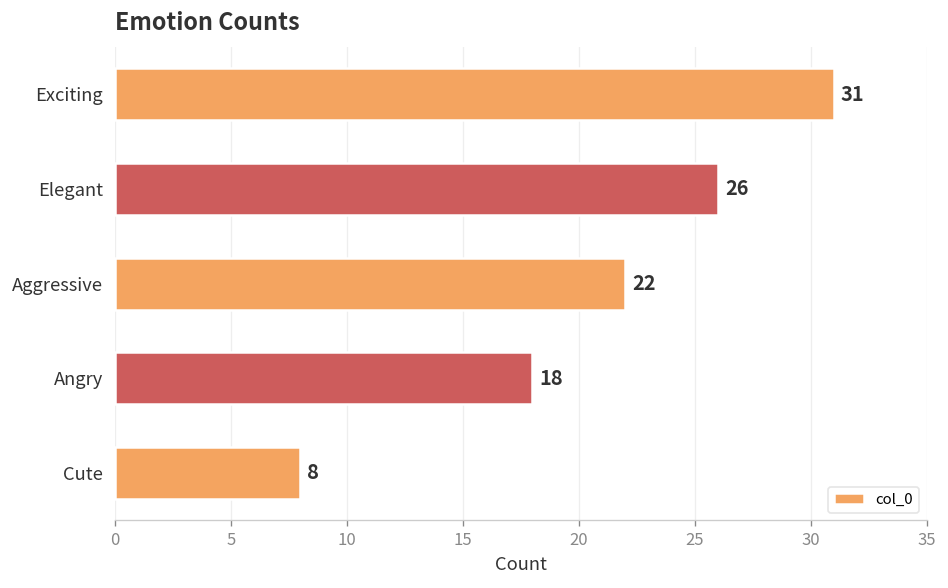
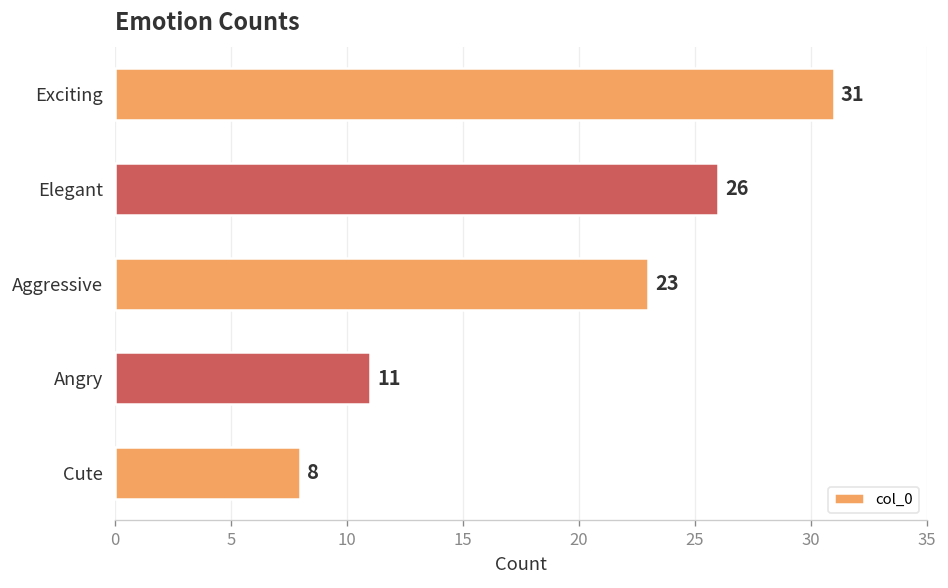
Aggressive: 22 -> 23
Angry: 18 -> 11
